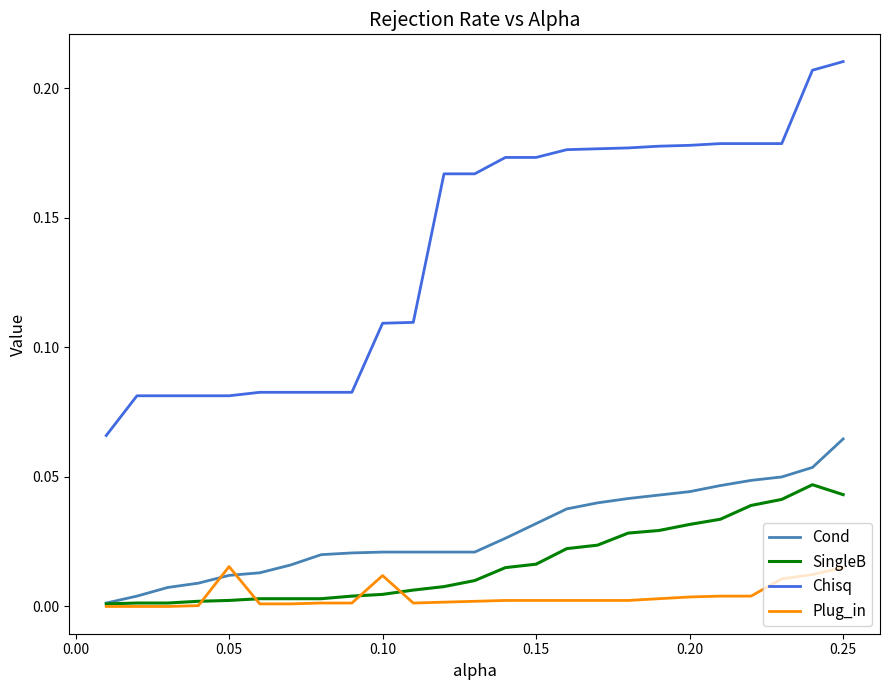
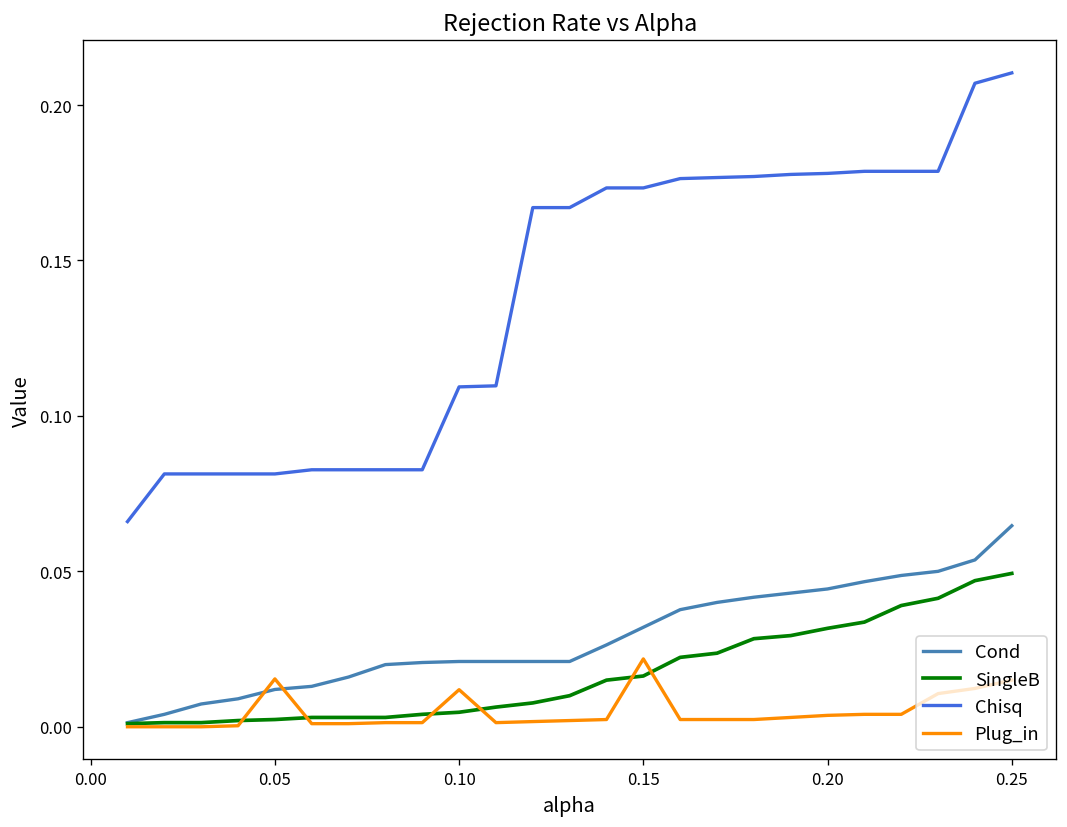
Plug_in, 0.15: 0.002 -> 0.022
SingleB, 0.25: 0.043 -> 0.049
